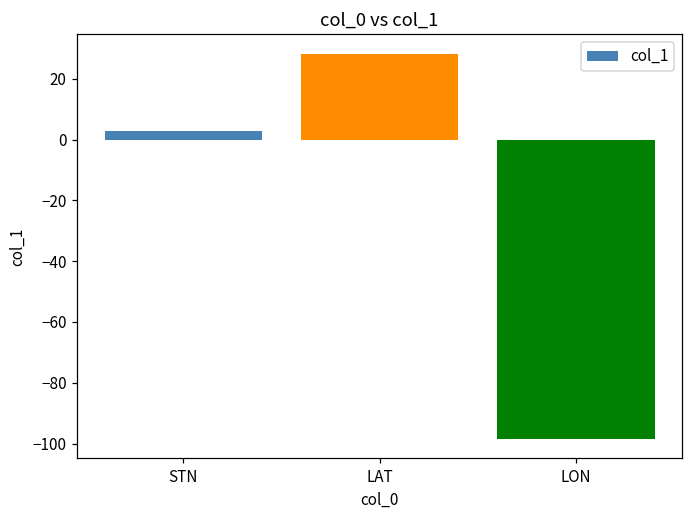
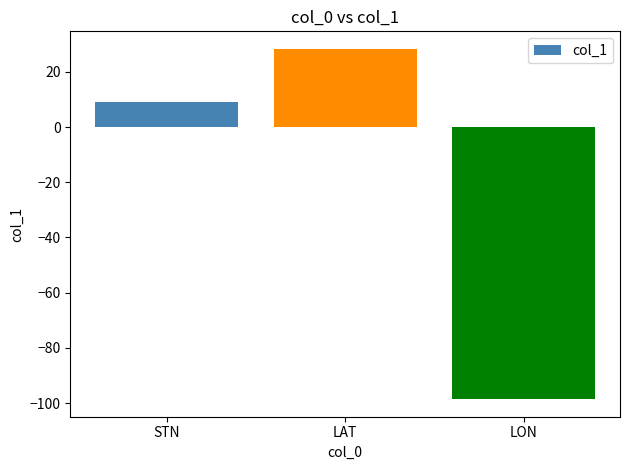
STN: 3 -> 9
